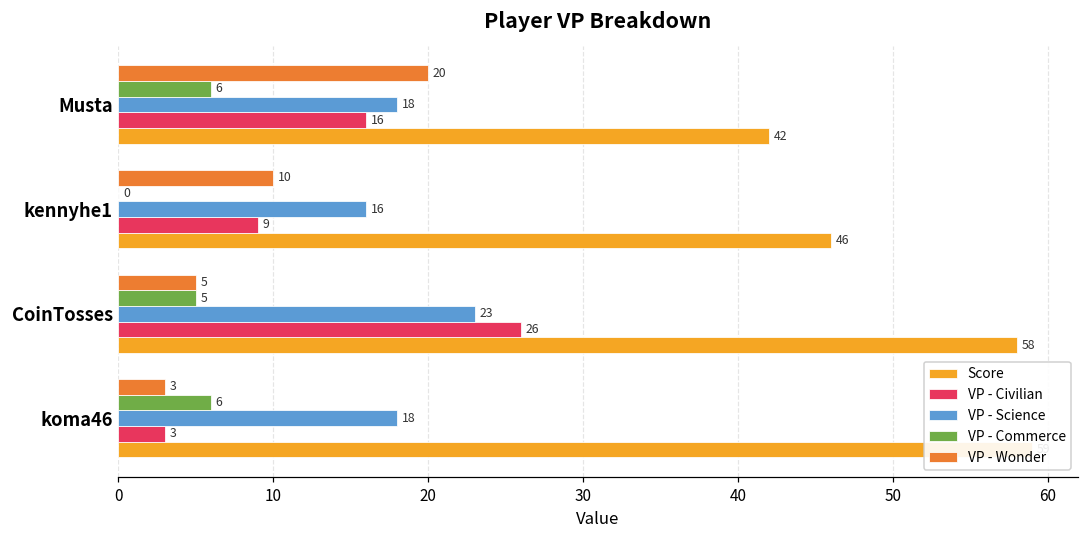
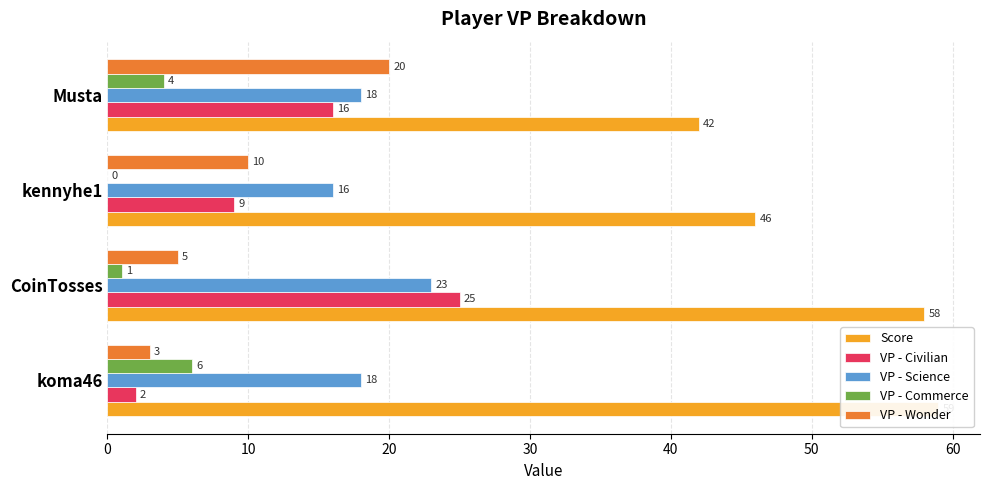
VP - Commerce, Musta: 6 -> 4
VP - Commerce, CoinTosses: 5 -> 1
VP - Civilian, CoinTosses: 26 -> 25
VP - Civilian, koma46: 3 -> 2
